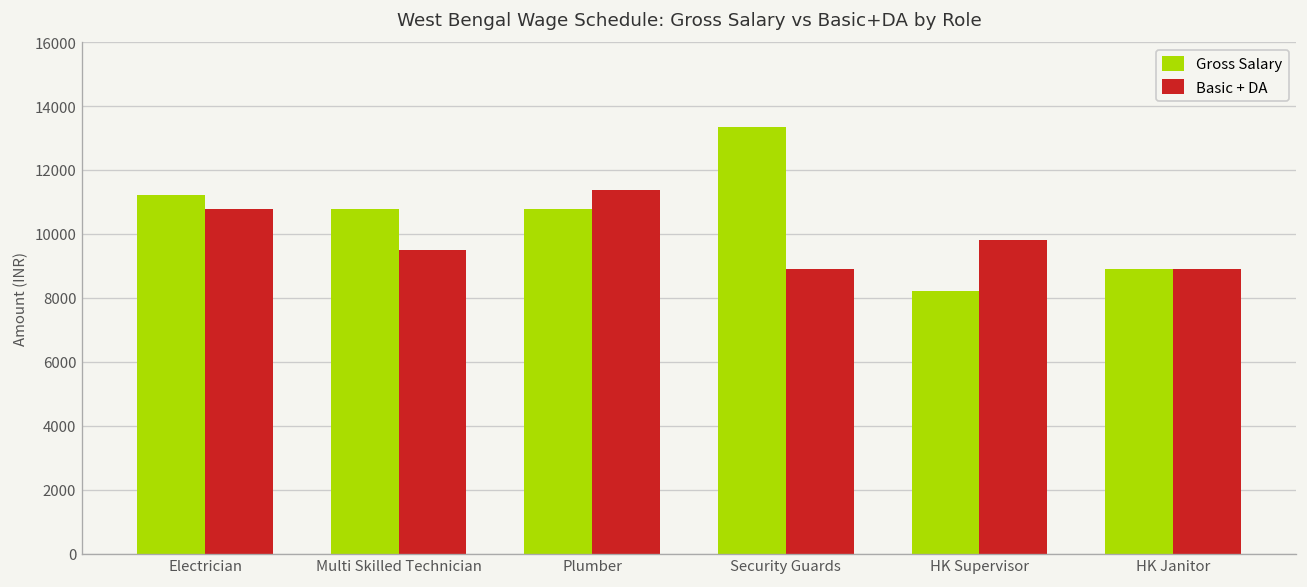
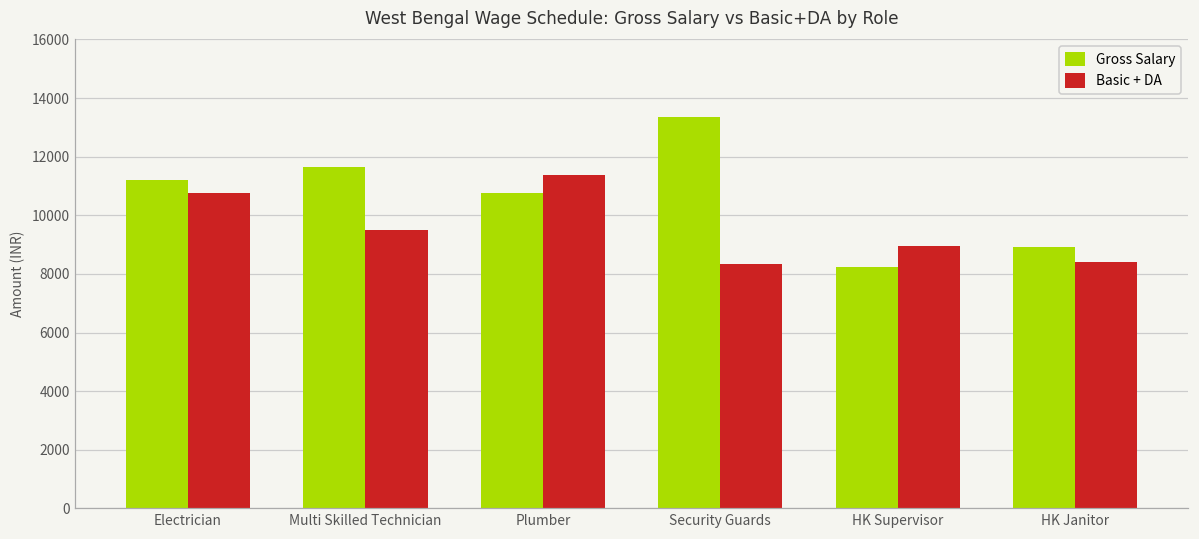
Gross Salary, Multi Skilled Technician: 10800 -> 11700
Basic + DA, Security Guards: 8900 -> 8300
Basic + DA, HK Supervisor: 9800 -> 9000
Basic + DA, HK Janitor: 8900 -> 8400
